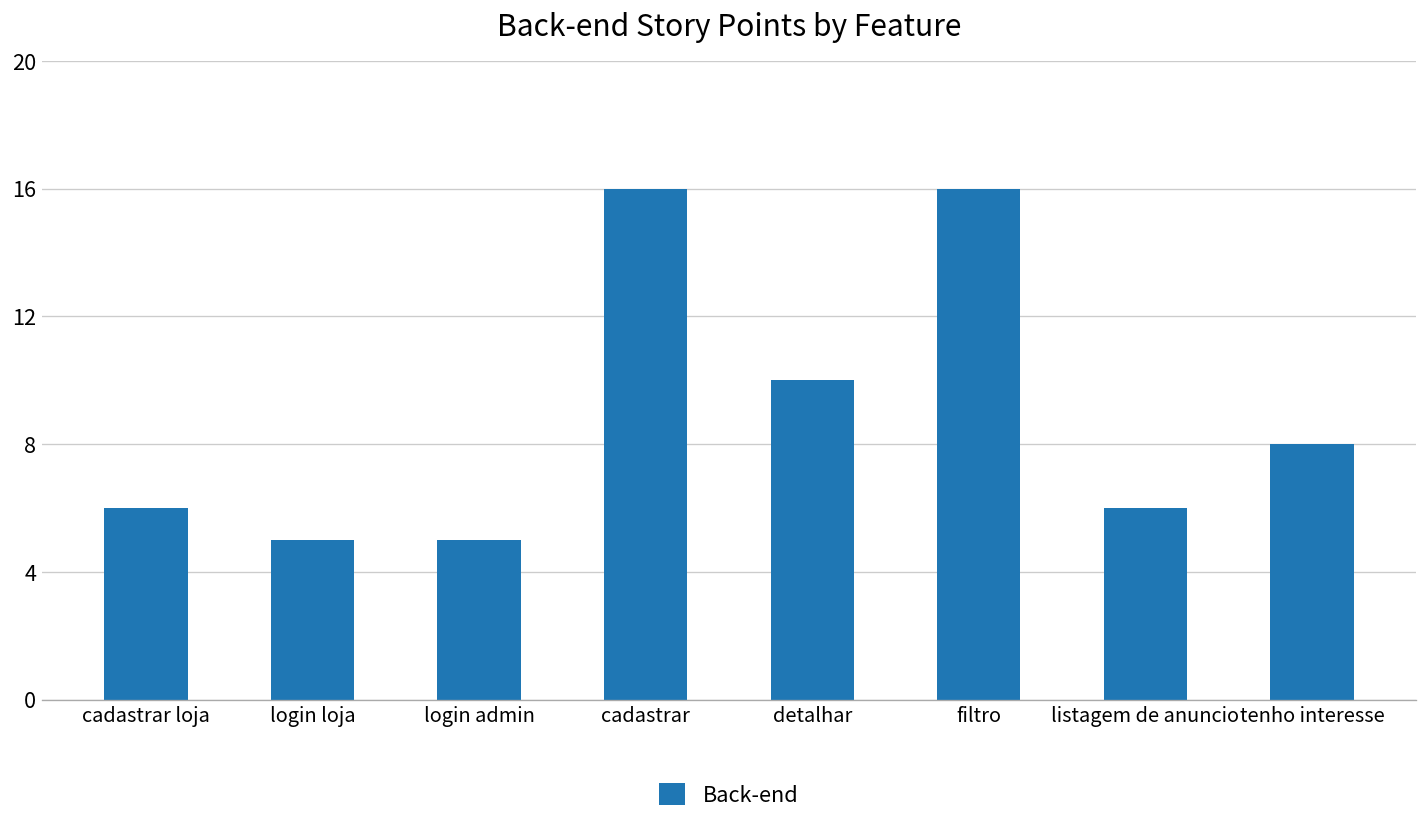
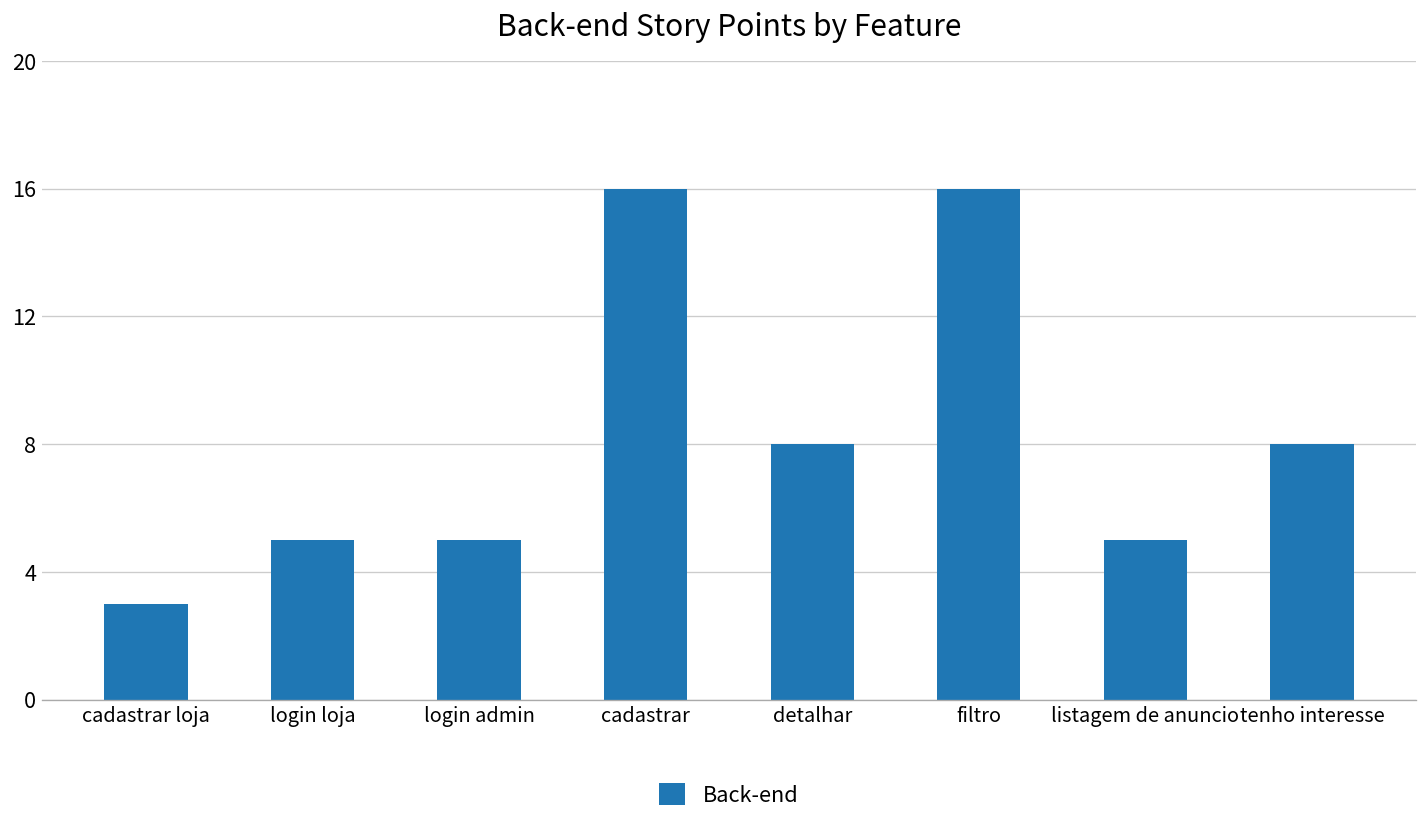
cadastrar loja: 6 -> 3
detalhar: 10 -> 8
listagem de anuncio: 6 -> 5
